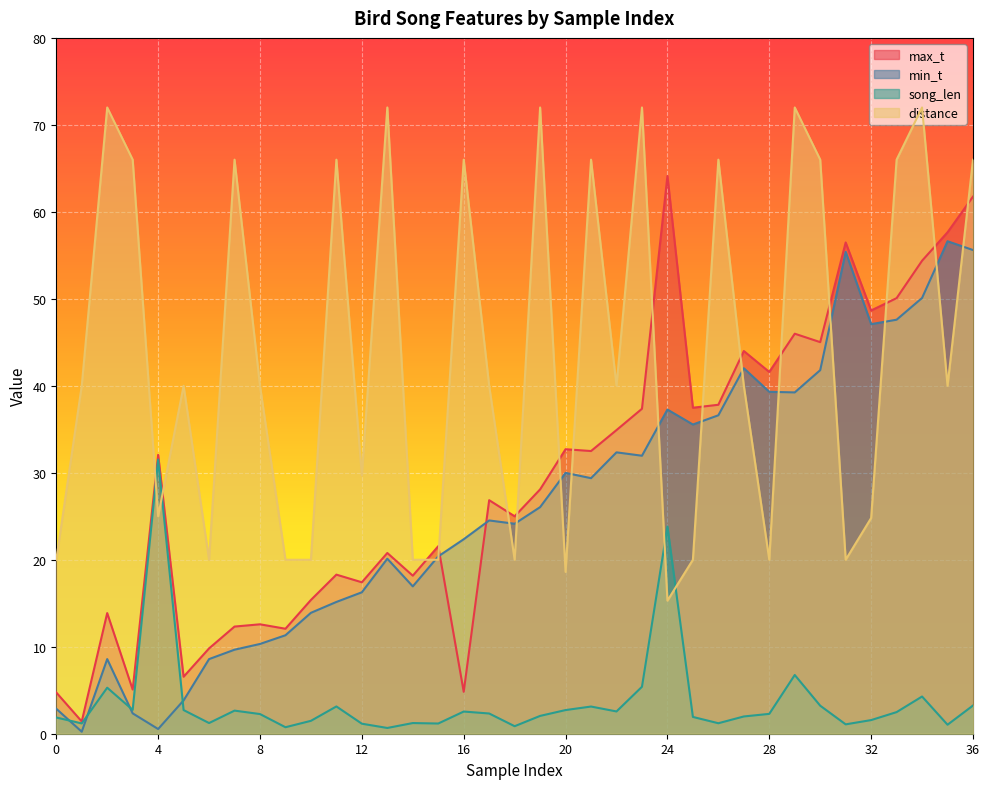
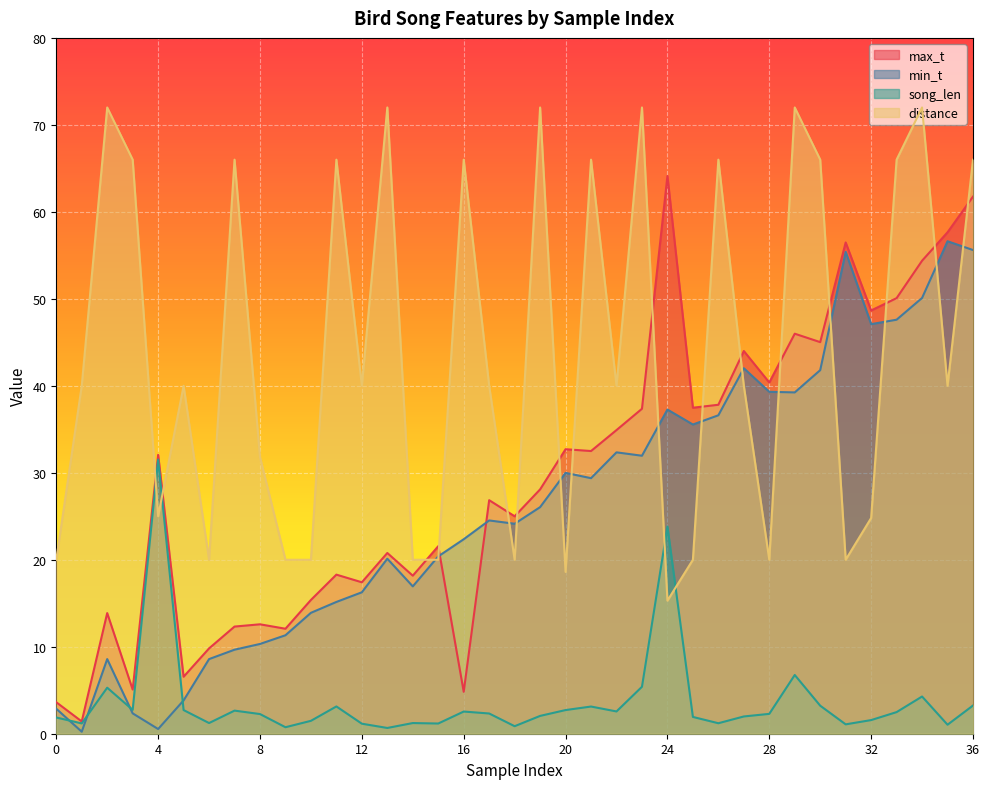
max_t, 0: 5 -> 4
distance, 8: 40 -> 32
distance, 12: 30 -> 40
max_t, 28: 42 -> 40
